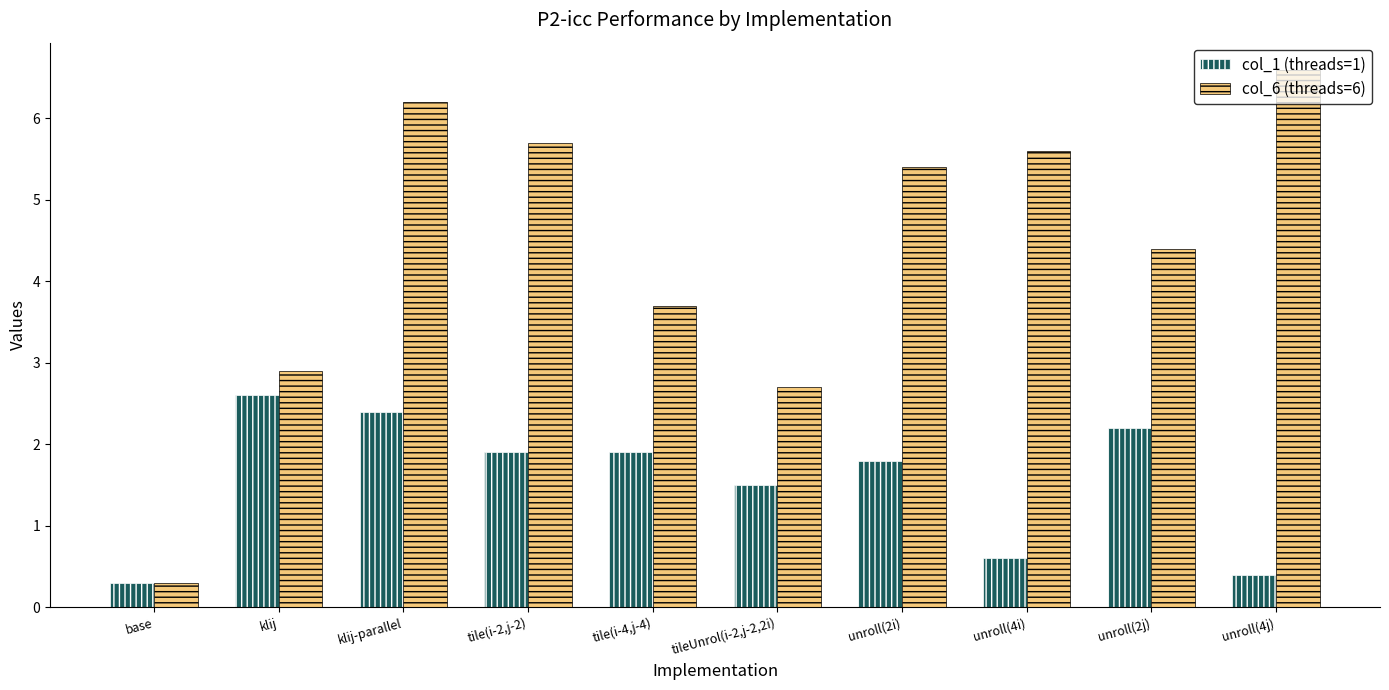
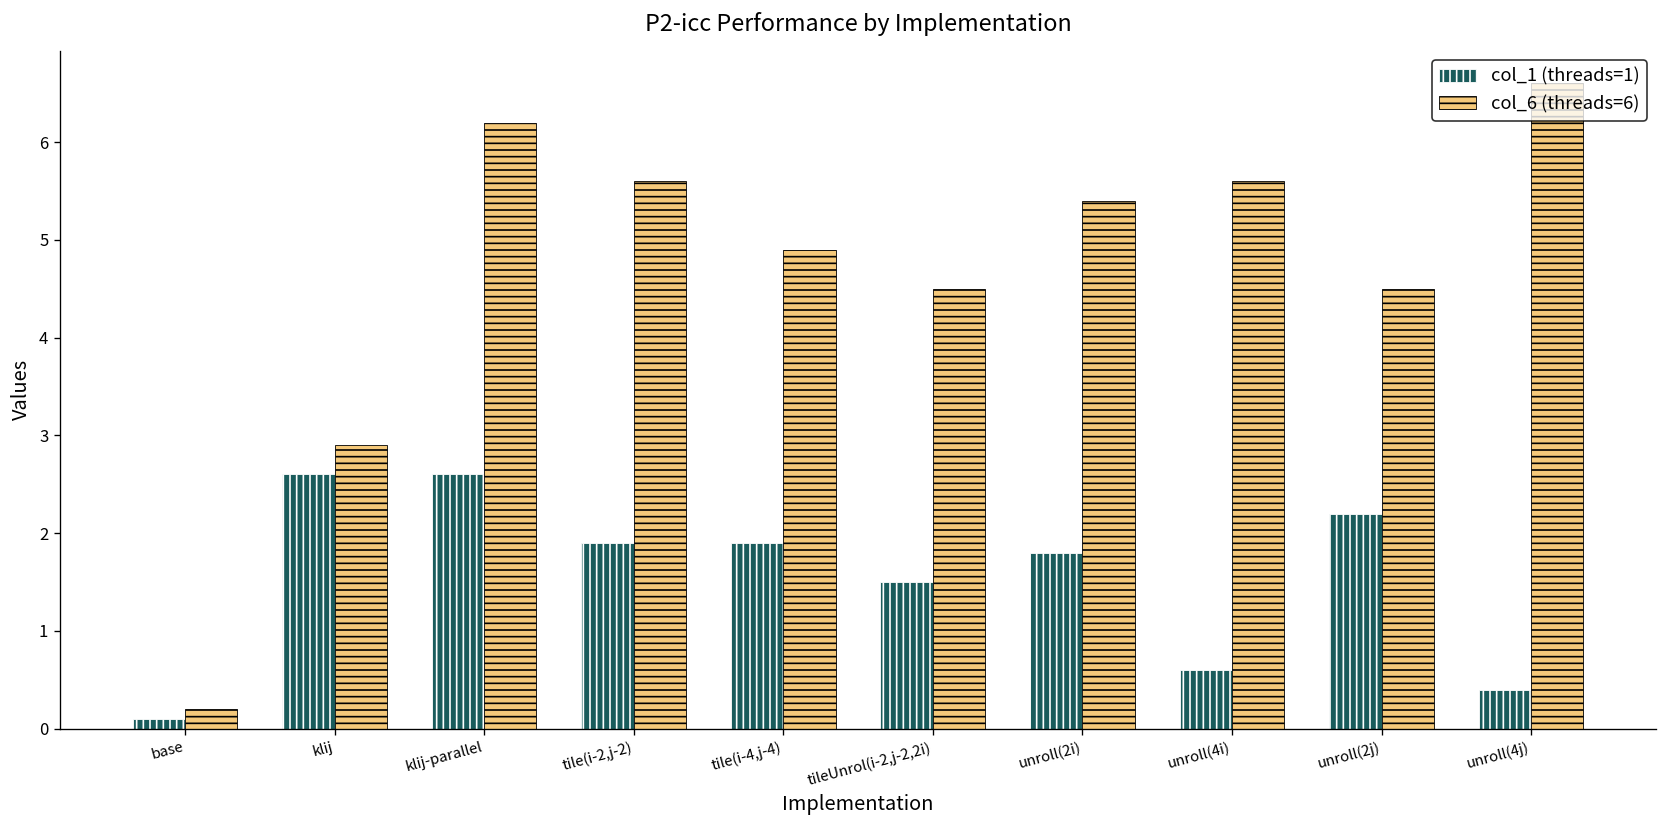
col_1 (threads=1), base: 0.3 -> 0.1
col_6 (threads=6), base: 0.3 -> 0.2
col_1 (threads=1), klij-parallel: 2.4 -> 2.6
col_6 (threads=6), tile(i-2,j-2): 5.7 -> 5.6
col_6 (threads=6), tile(i-4,j-4): 3.7 -> 4.9
col_6 (threads=6), tileUnrol(i-2,j-2,2i): 2.7 -> 4.5
col_6 (threads=6), unroll(2j): 4.4 -> 4.5
